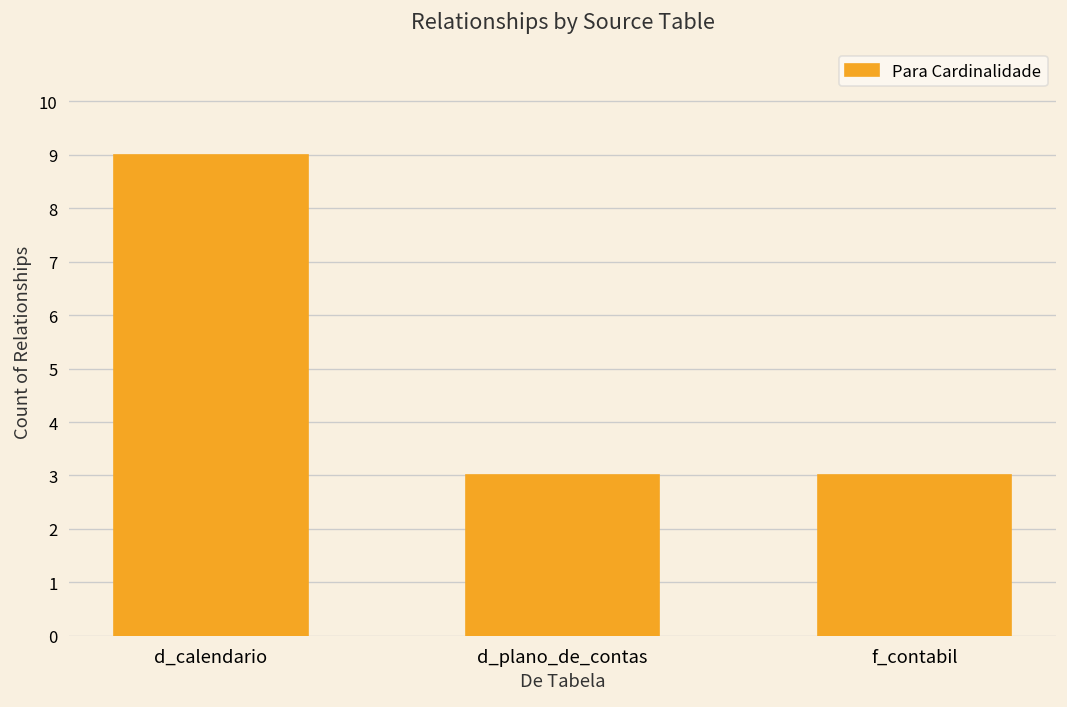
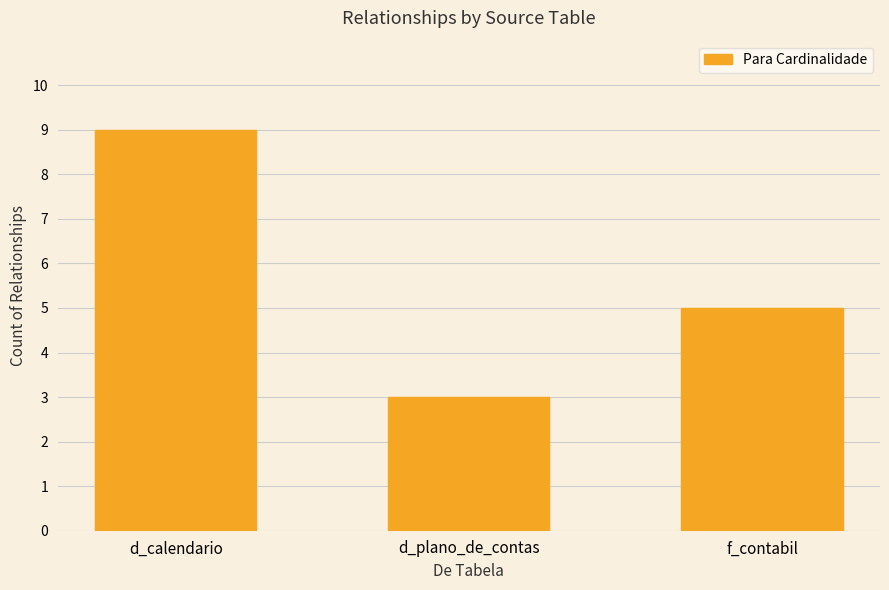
f_contabil: 3 -> 5
